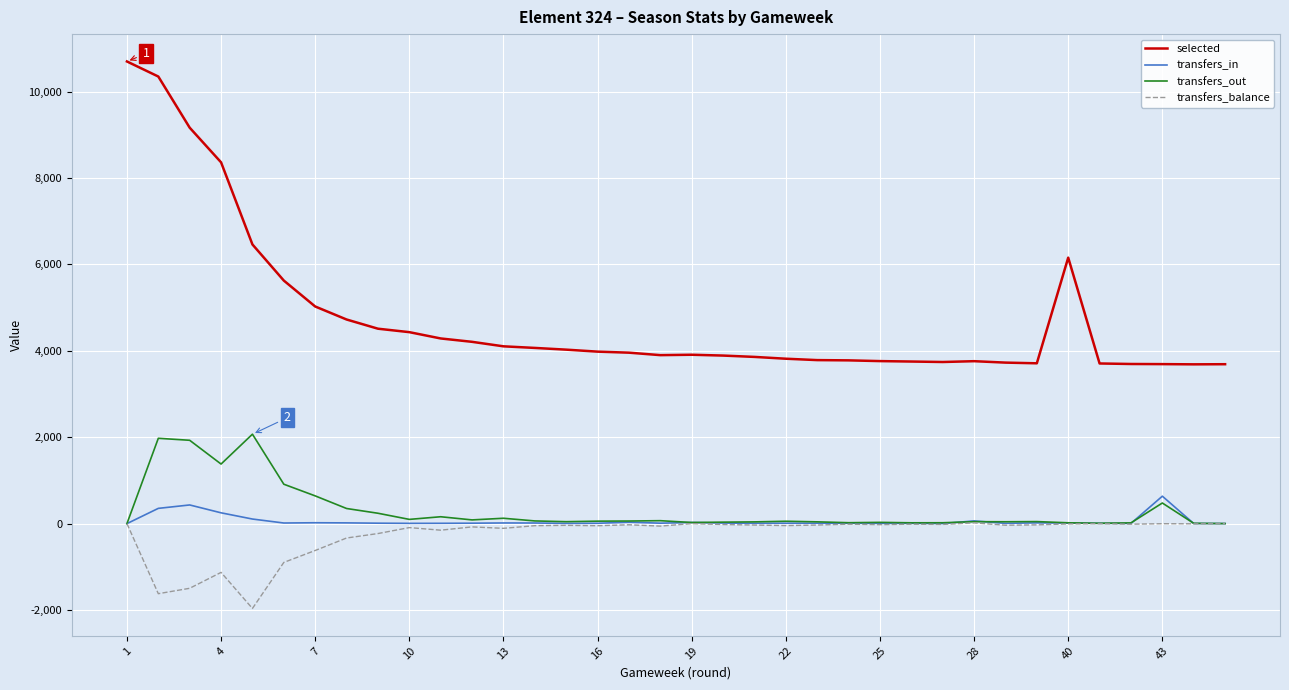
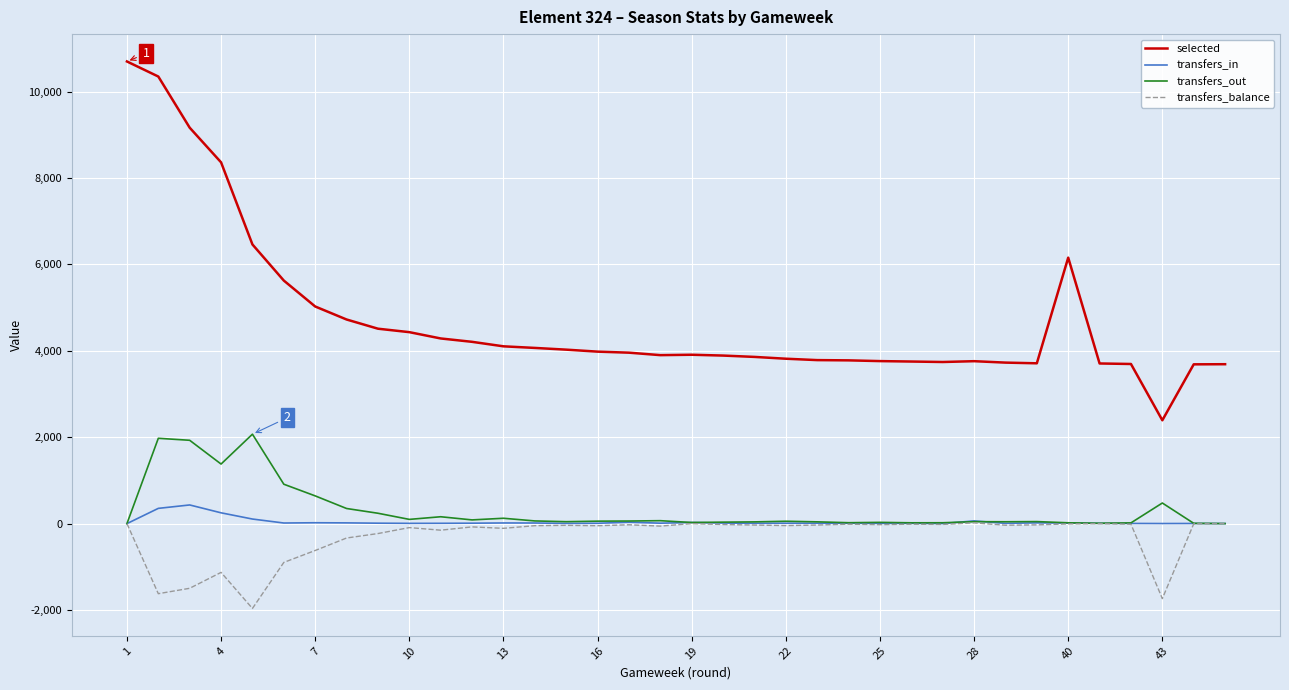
selected, 43: 3,700 -> 2,400
transfers_in, 43: 600 -> 0
transfers_balance, 43: 0 -> -1,700
